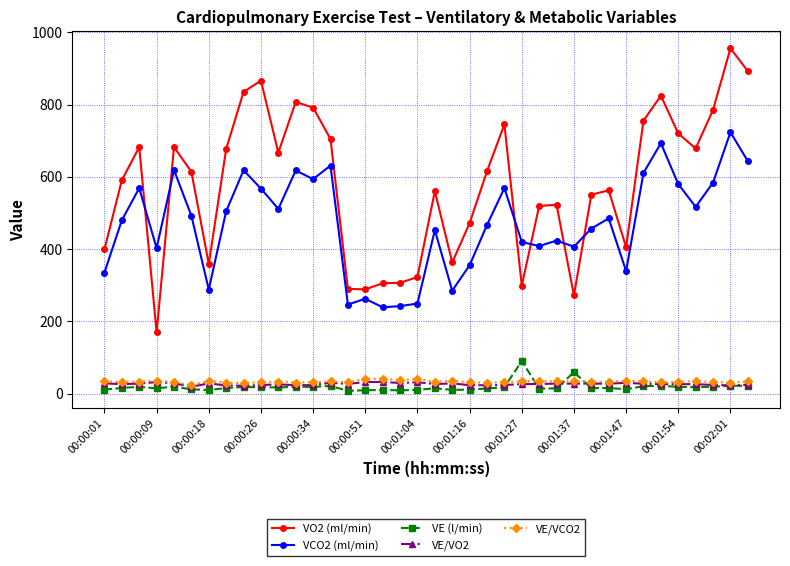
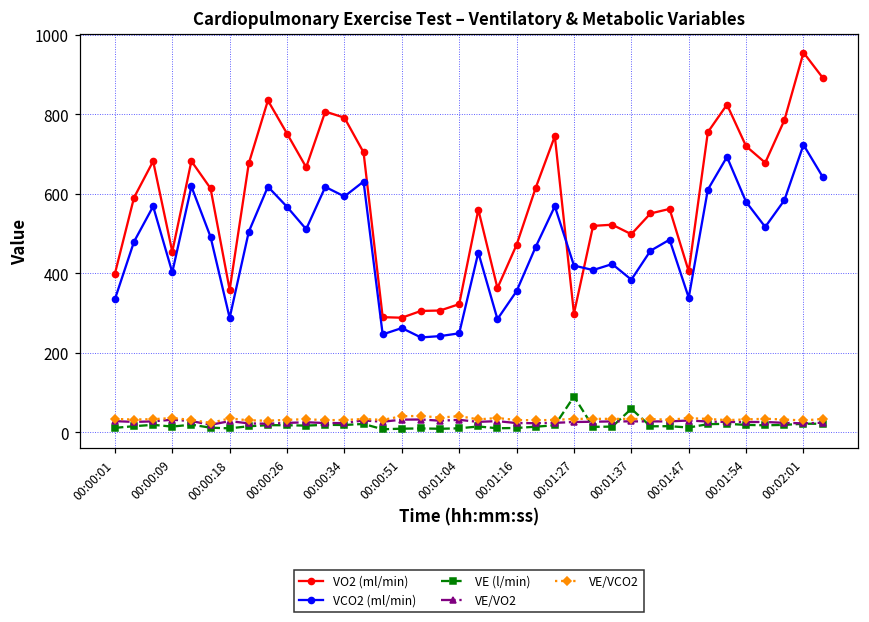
VO2 (ml/min), 00:00:09: 170 -> 450
VO2 (ml/min), 00:00:26: 870 -> 750
VO2 (ml/min), 00:01:37: 270 -> 500
VCO2 (ml/min), 00:01:37: 410 -> 380
